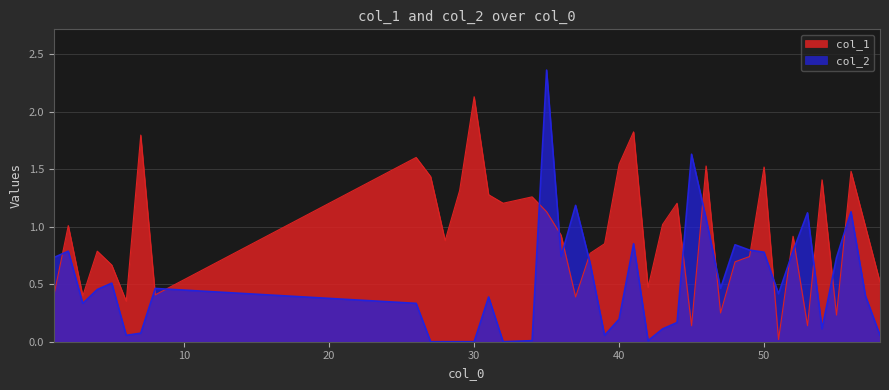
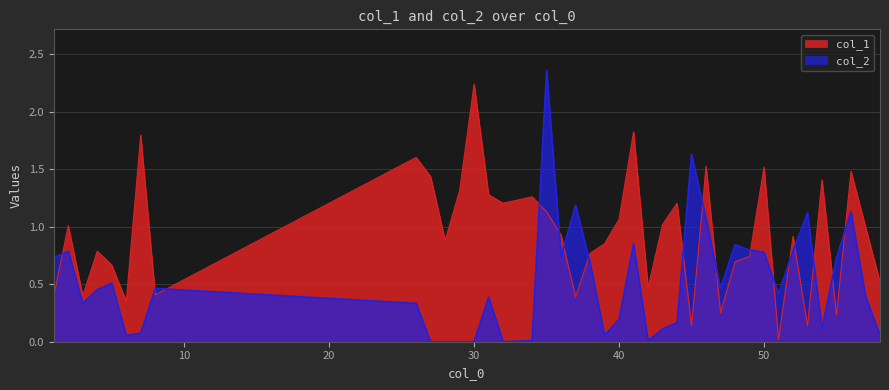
col_1, 30: 2.13 -> 2.24
col_1, 40: 1.54 -> 1.06
